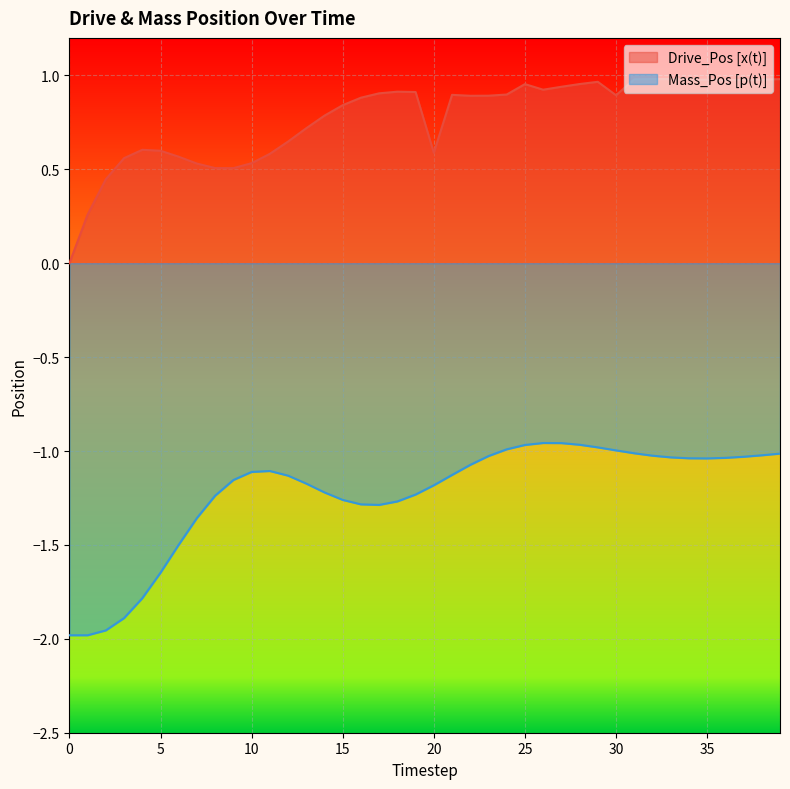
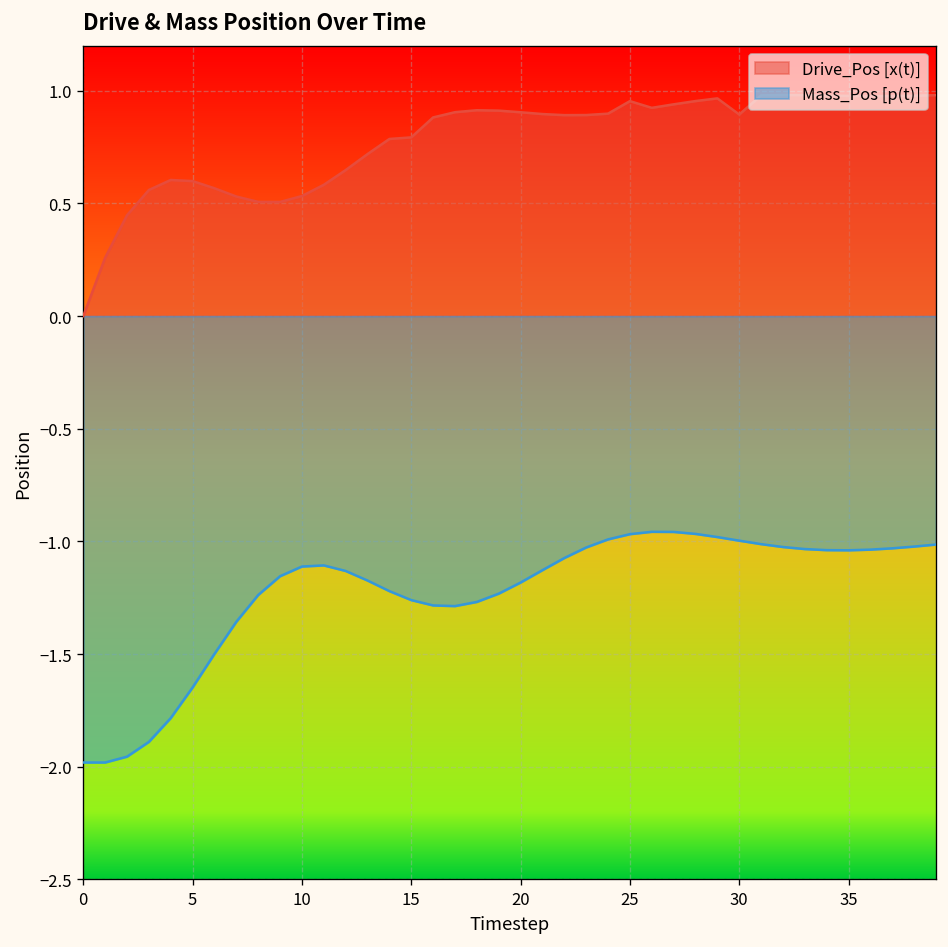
Drive_Pos [x(t)], 15: 0.84 -> 0.79
Drive_Pos [x(t)], 20: 0.59 -> 0.90
